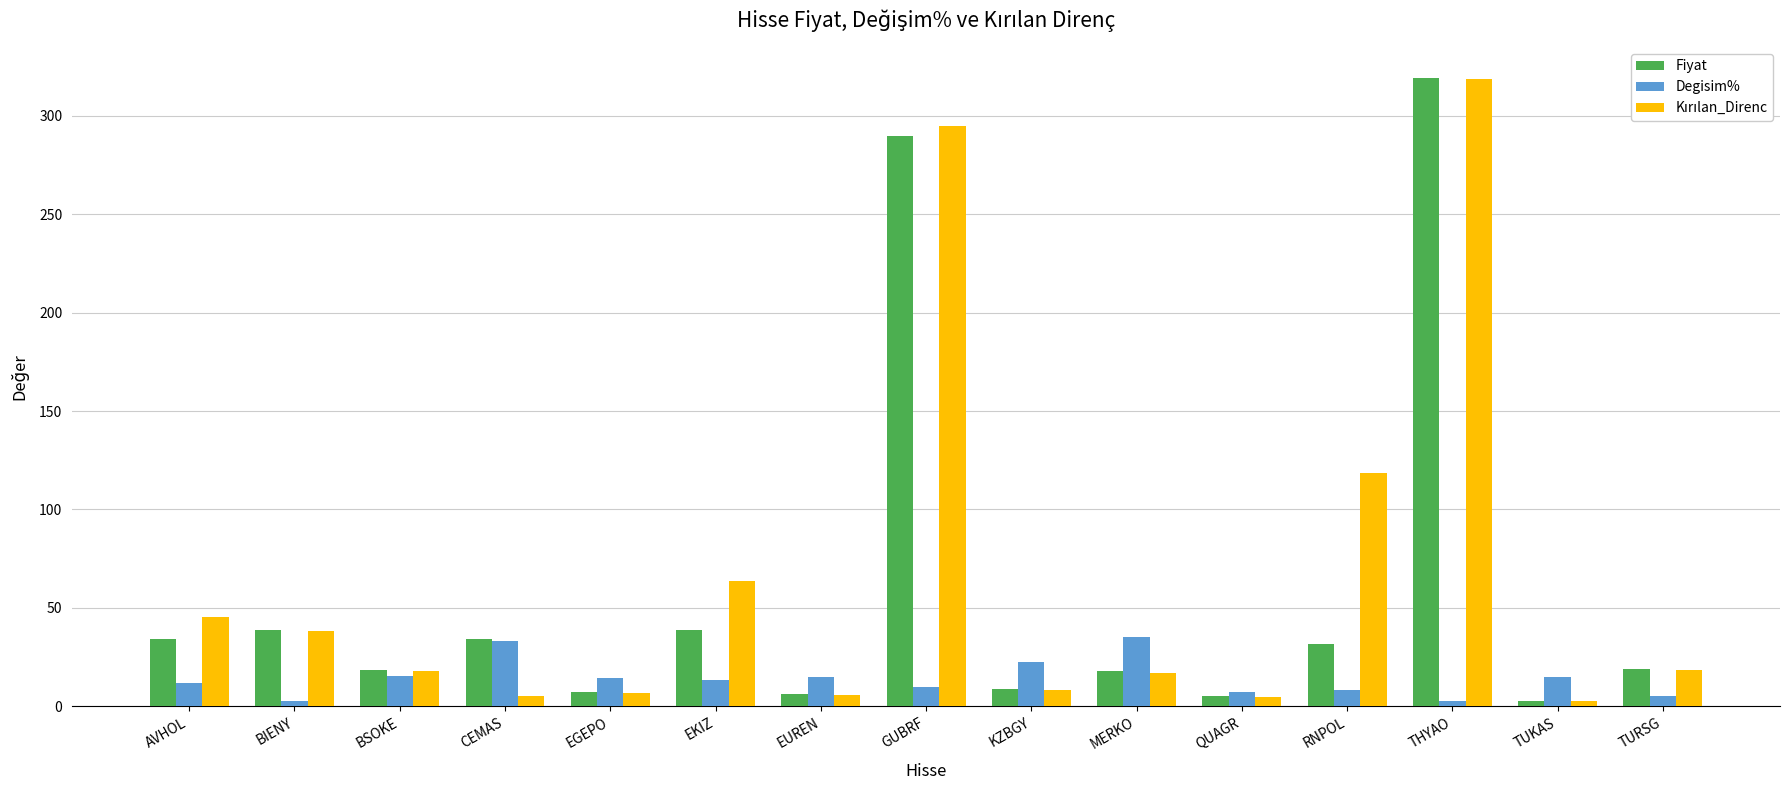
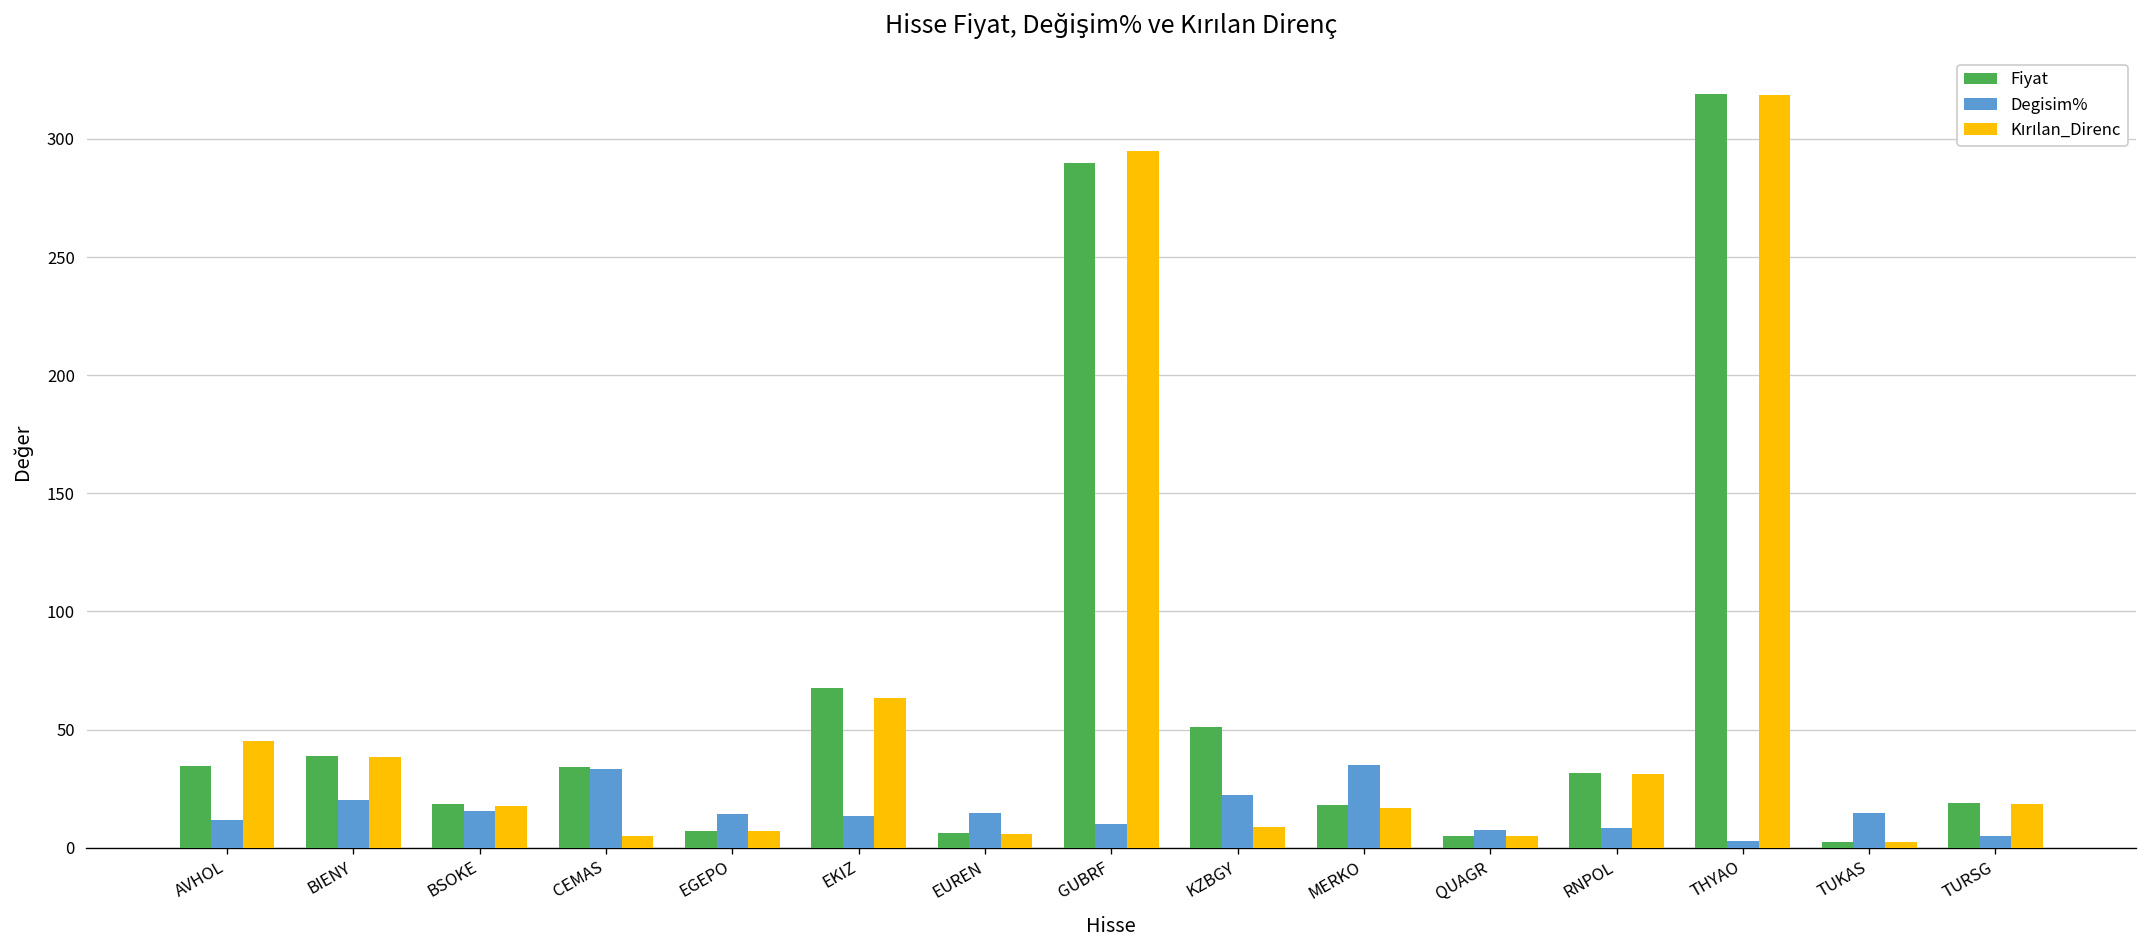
Degisim%, BIENY: 3 -> 20
Fiyat, EKIZ: 39 -> 67
Fiyat, KZBGY: 9 -> 51
Kırılan_Direnc, RNPOL: 118 -> 31
